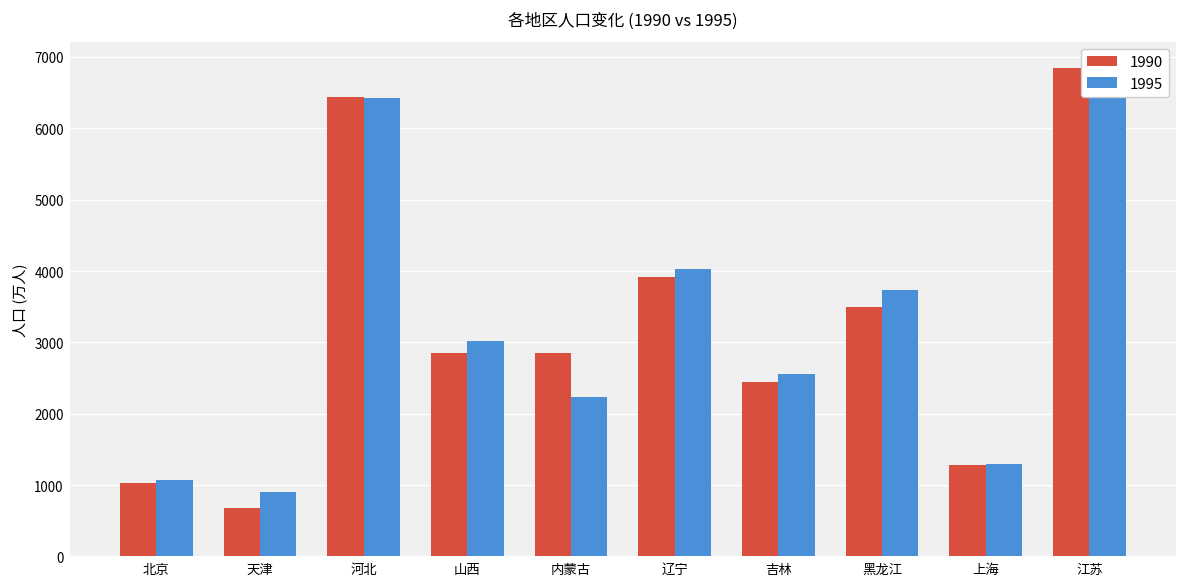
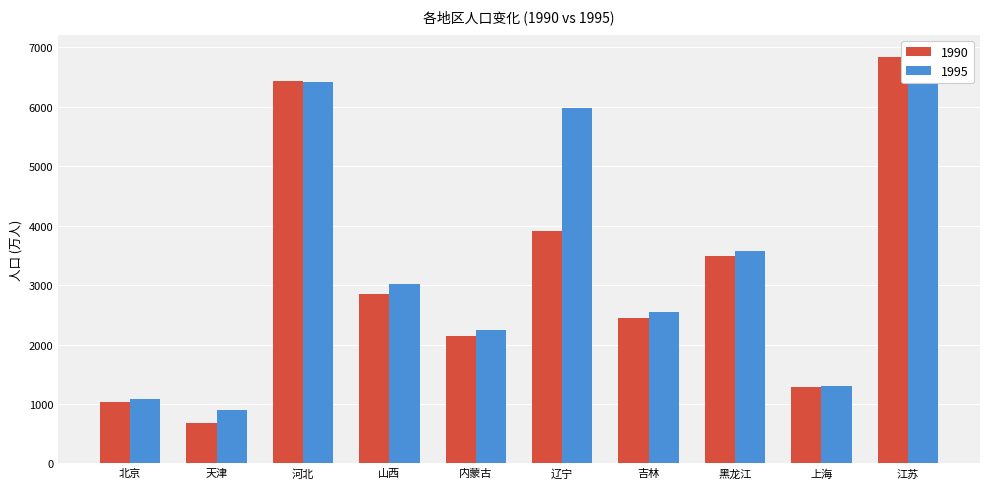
1990, 内蒙古: 2800 -> 2100
1995, 辽宁: 4000 -> 6000
1995, 黑龙江: 3700 -> 3600
